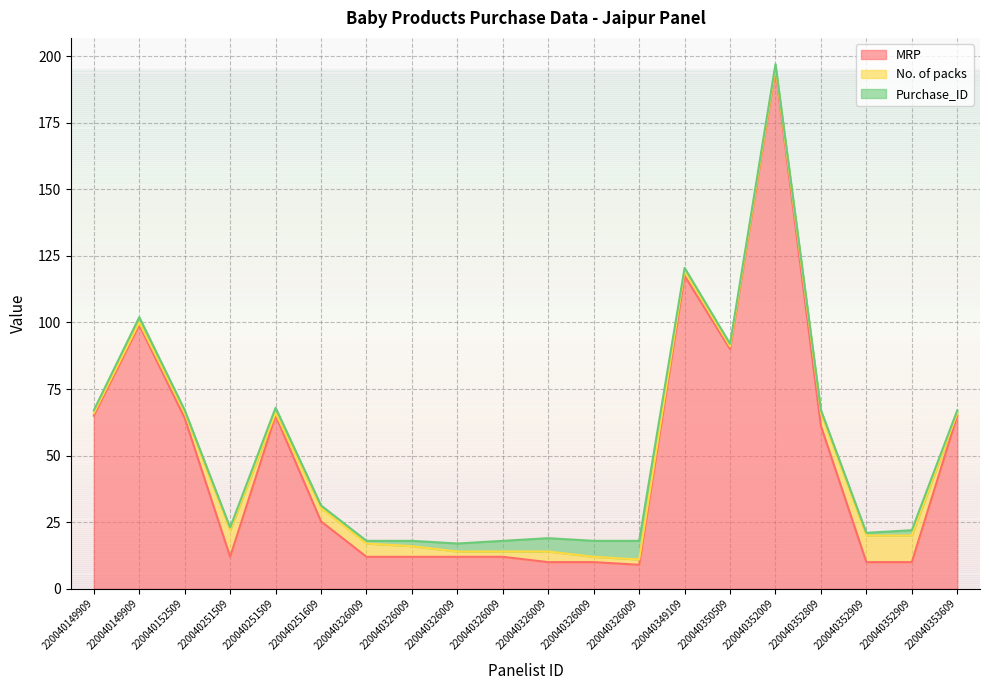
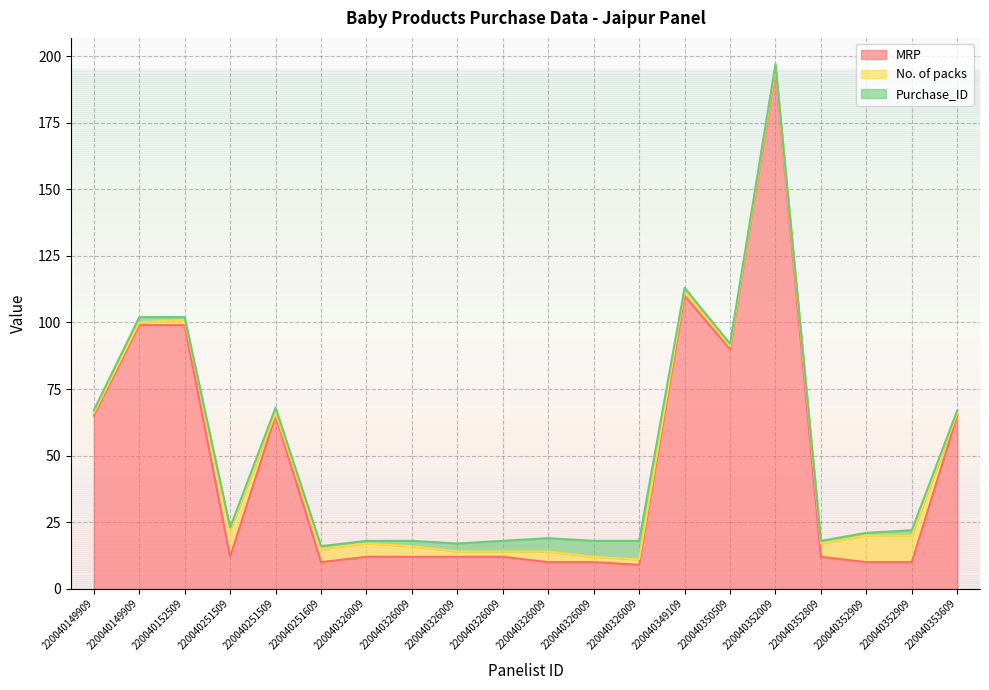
MRP, 220040152509: 64 -> 99
MRP, 220040251609: 25 -> 10
MRP, 220040349109: 118 -> 110
MRP, 220040352809: 61 -> 12
